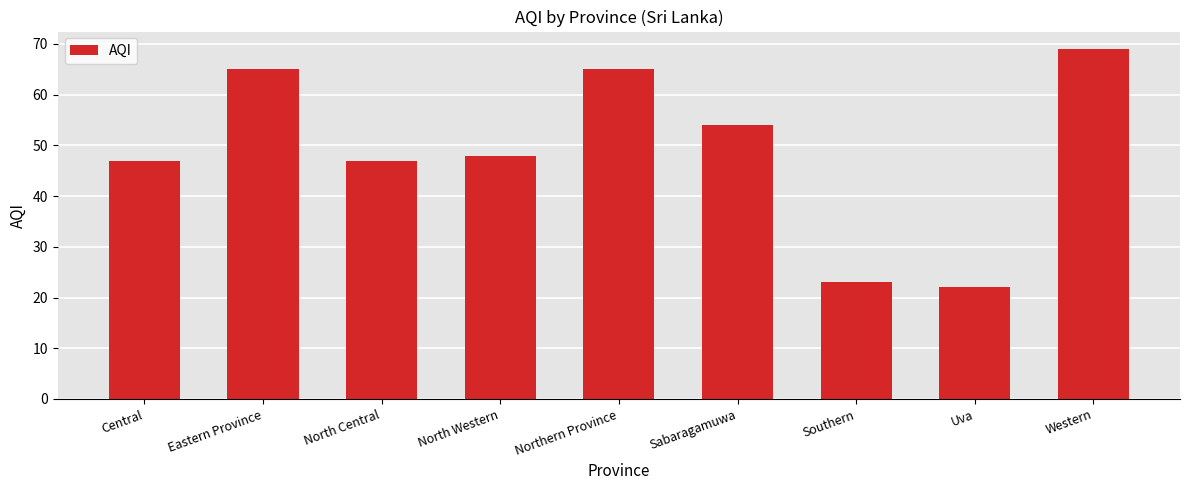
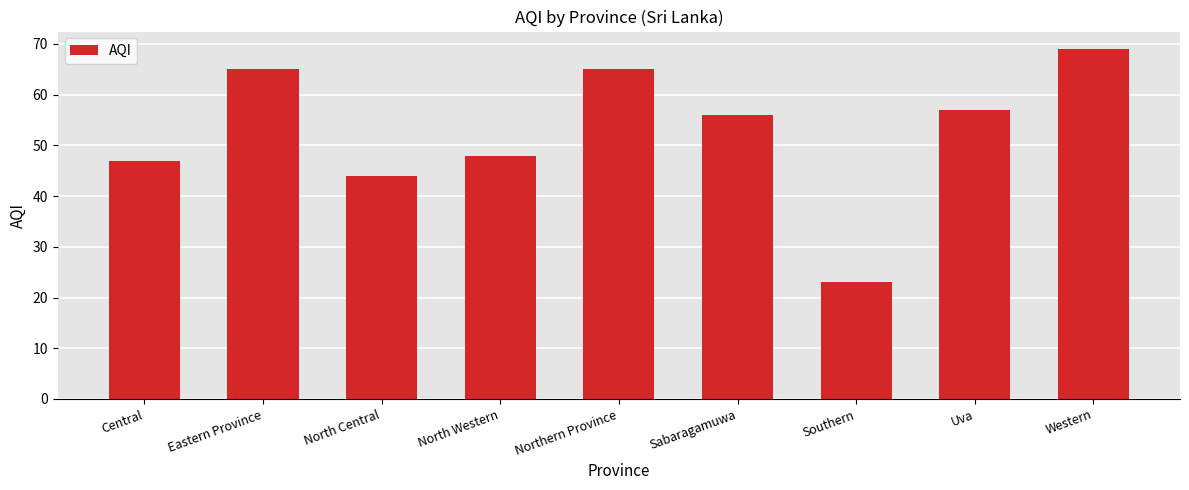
North Central: 47 -> 44
Sabaragamuwa: 54 -> 56
Uva: 22 -> 57
